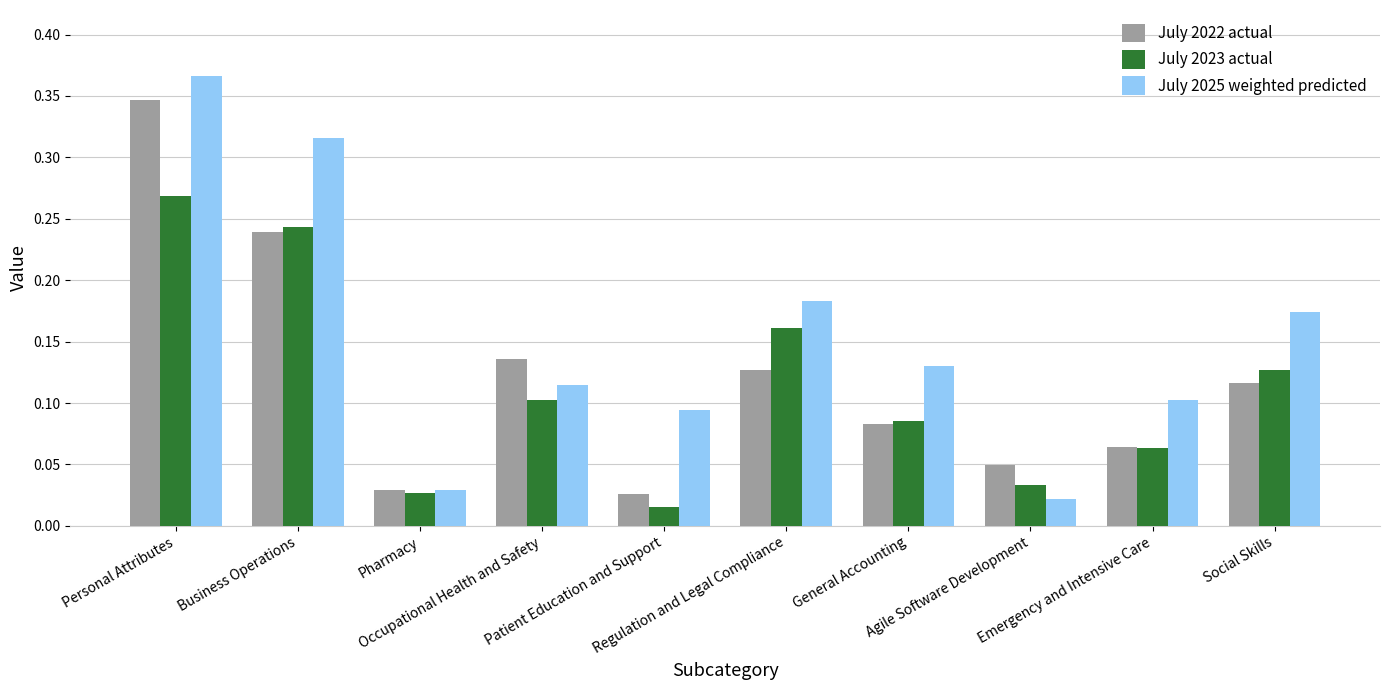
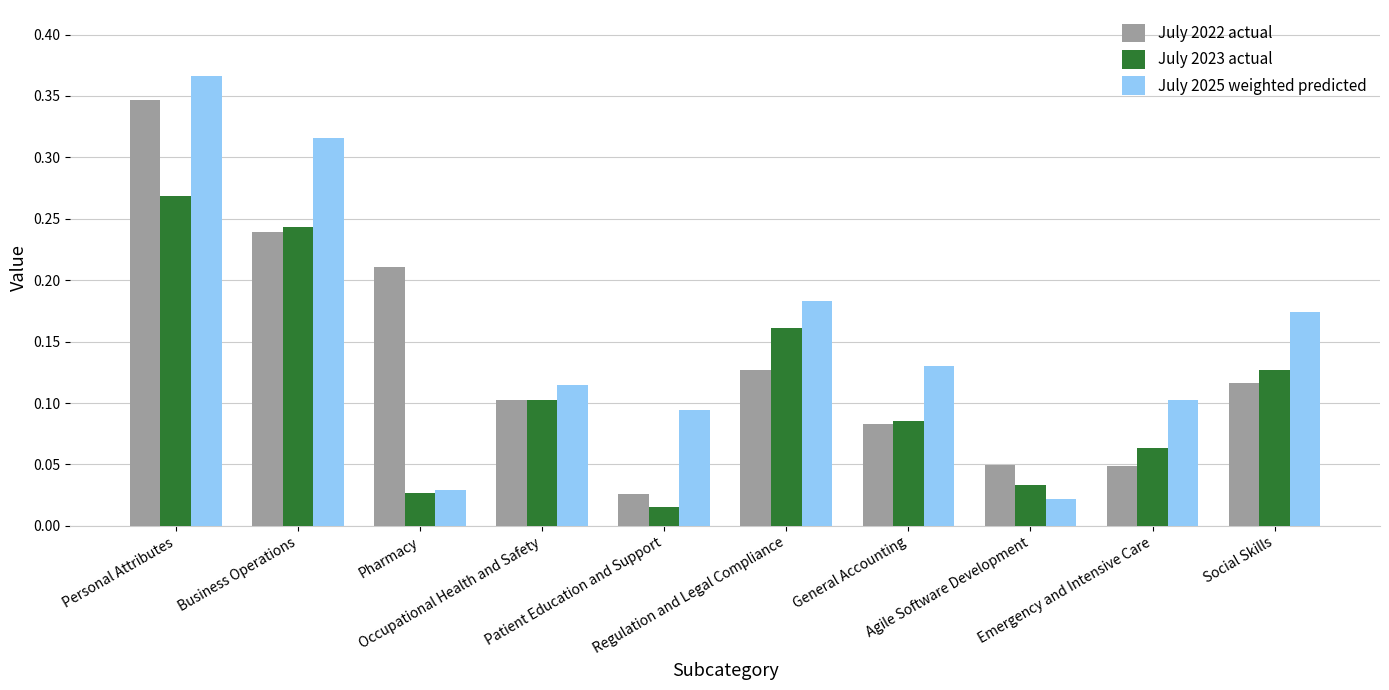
July 2022 actual, Pharmacy: 0.029 -> 0.211
July 2022 actual, Occupational Health and Safety: 0.136 -> 0.103
July 2022 actual, Emergency and Intensive Care: 0.064 -> 0.048
